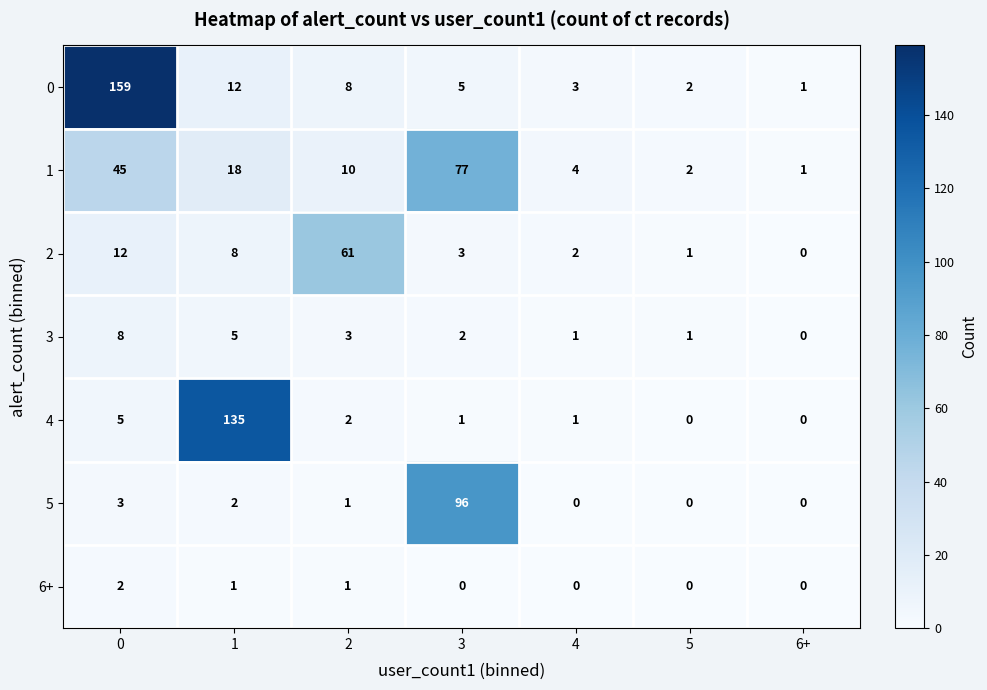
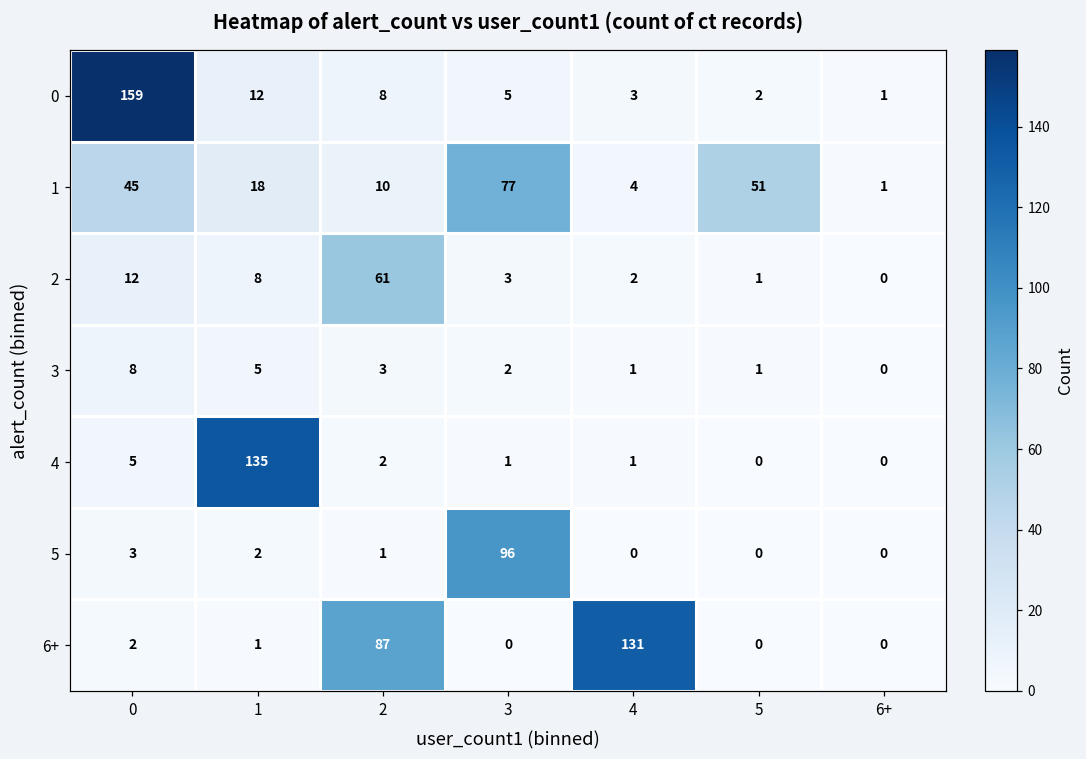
1, 5: 2 -> 51
6+, 2: 1 -> 87
6+, 4: 0 -> 131
